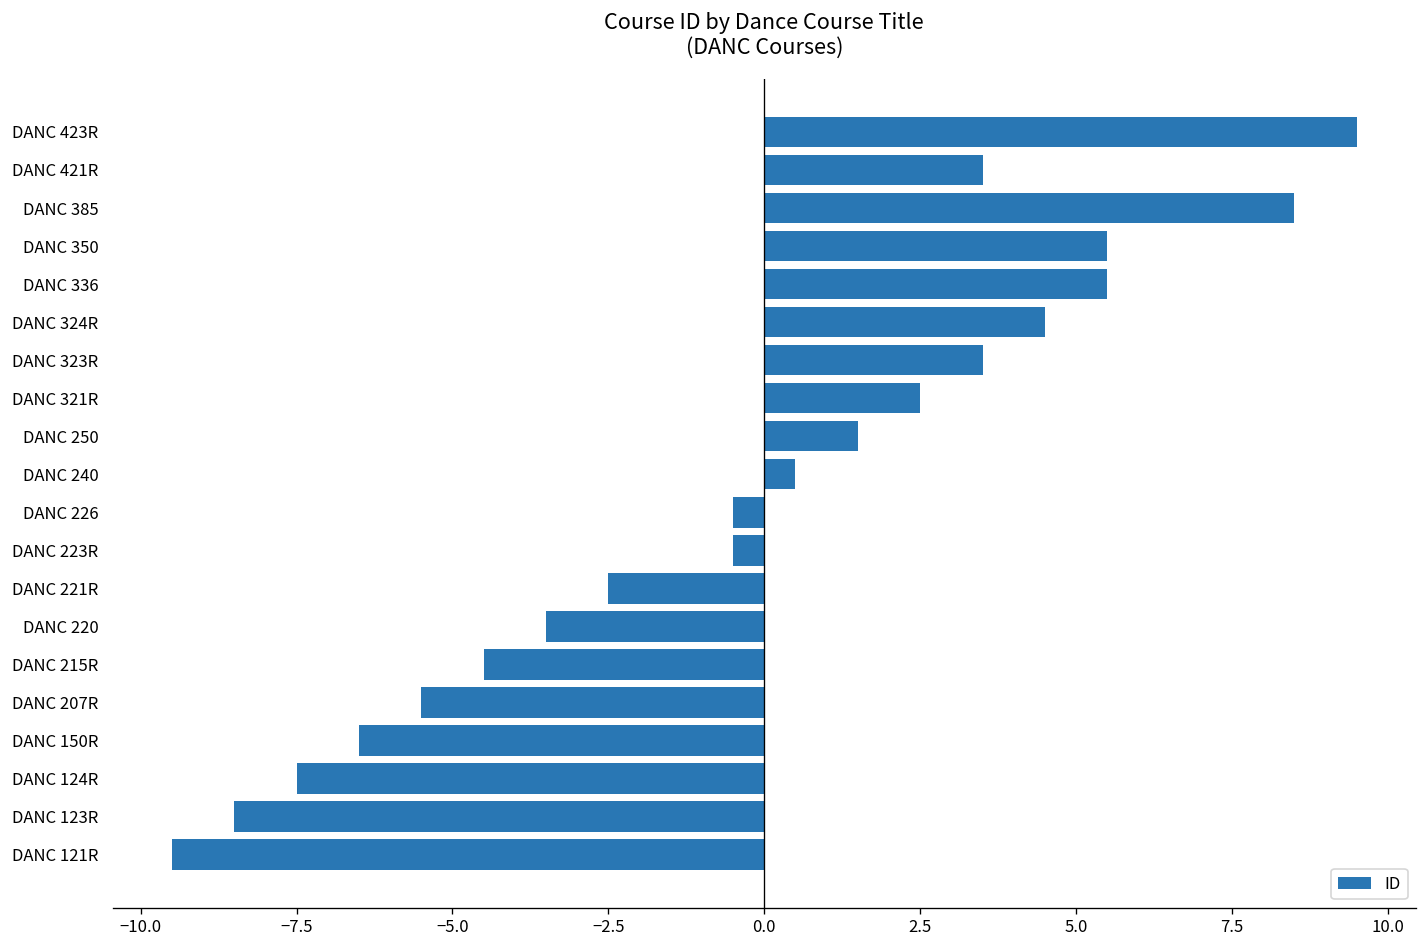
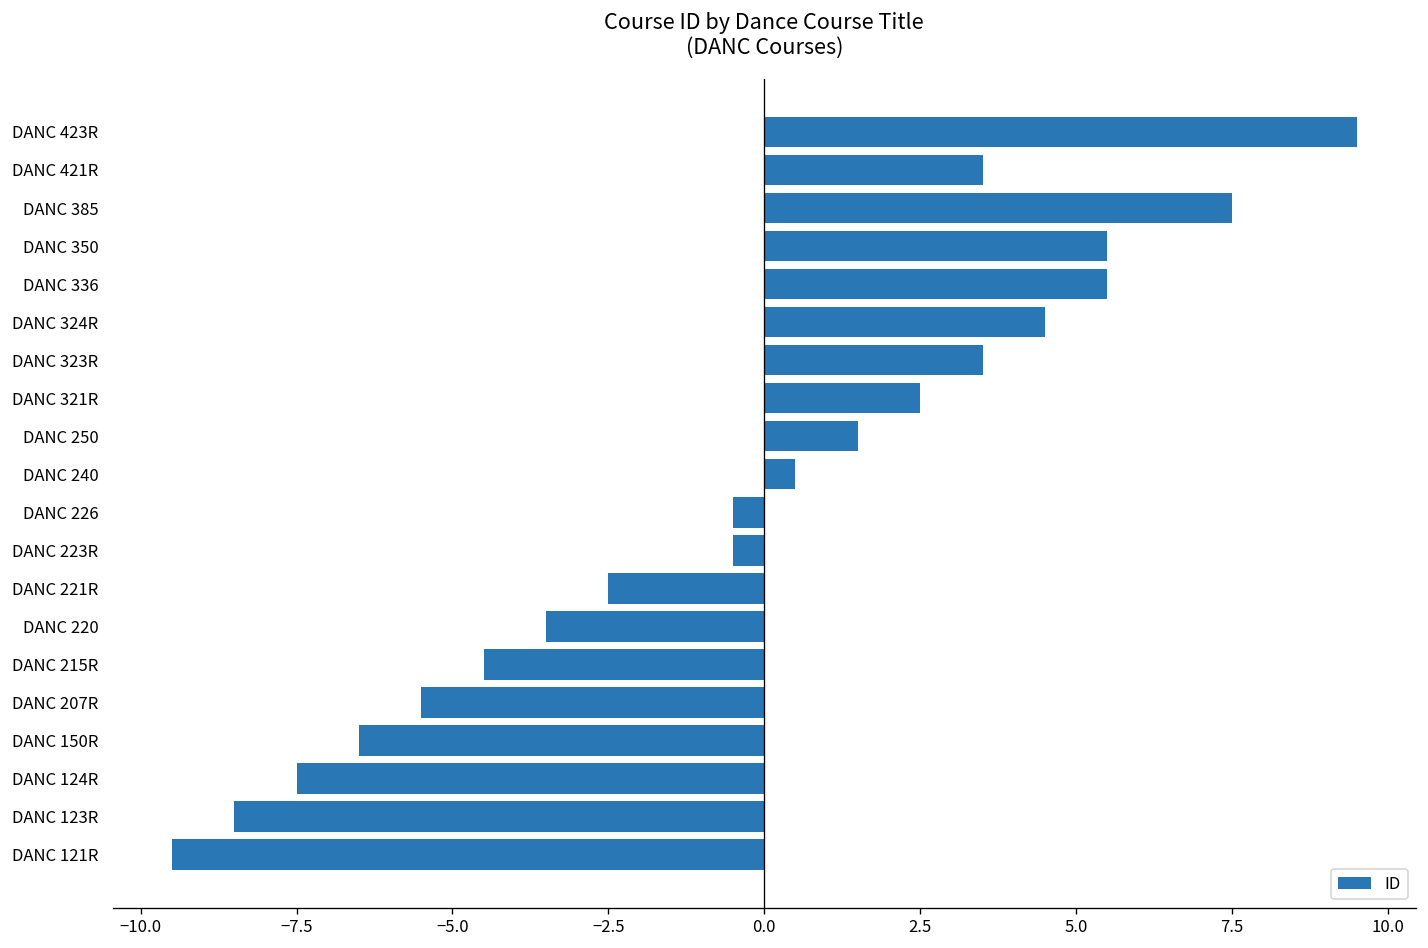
DANC 385: 8.5 -> 7.5
